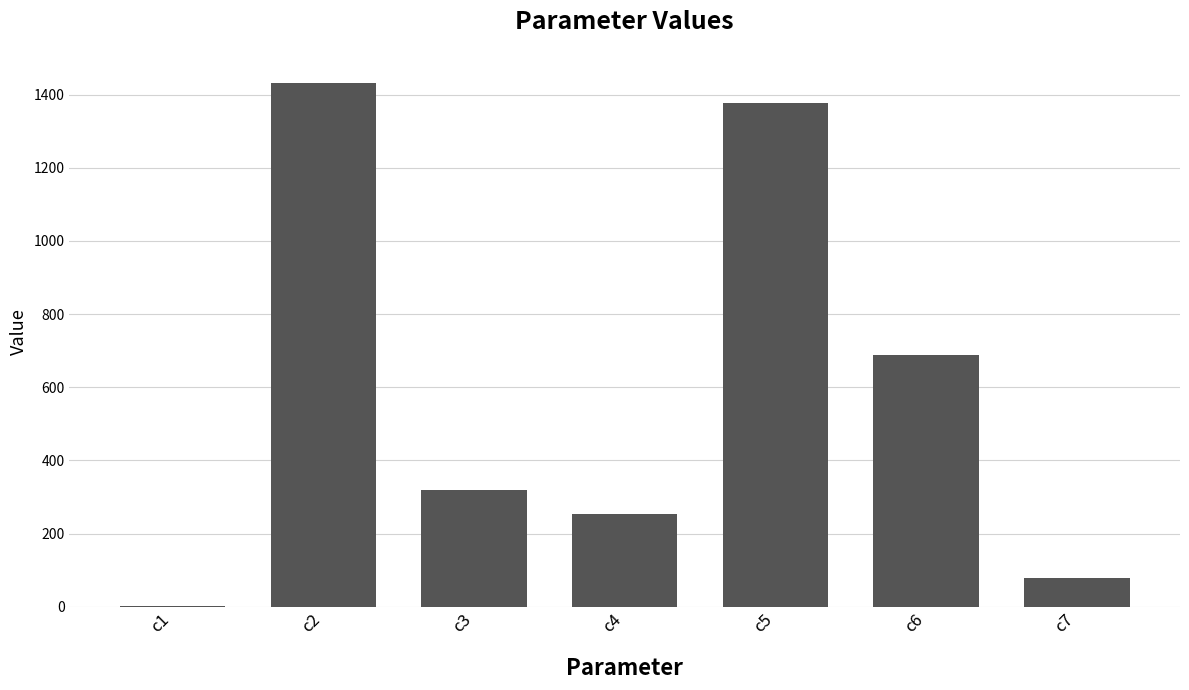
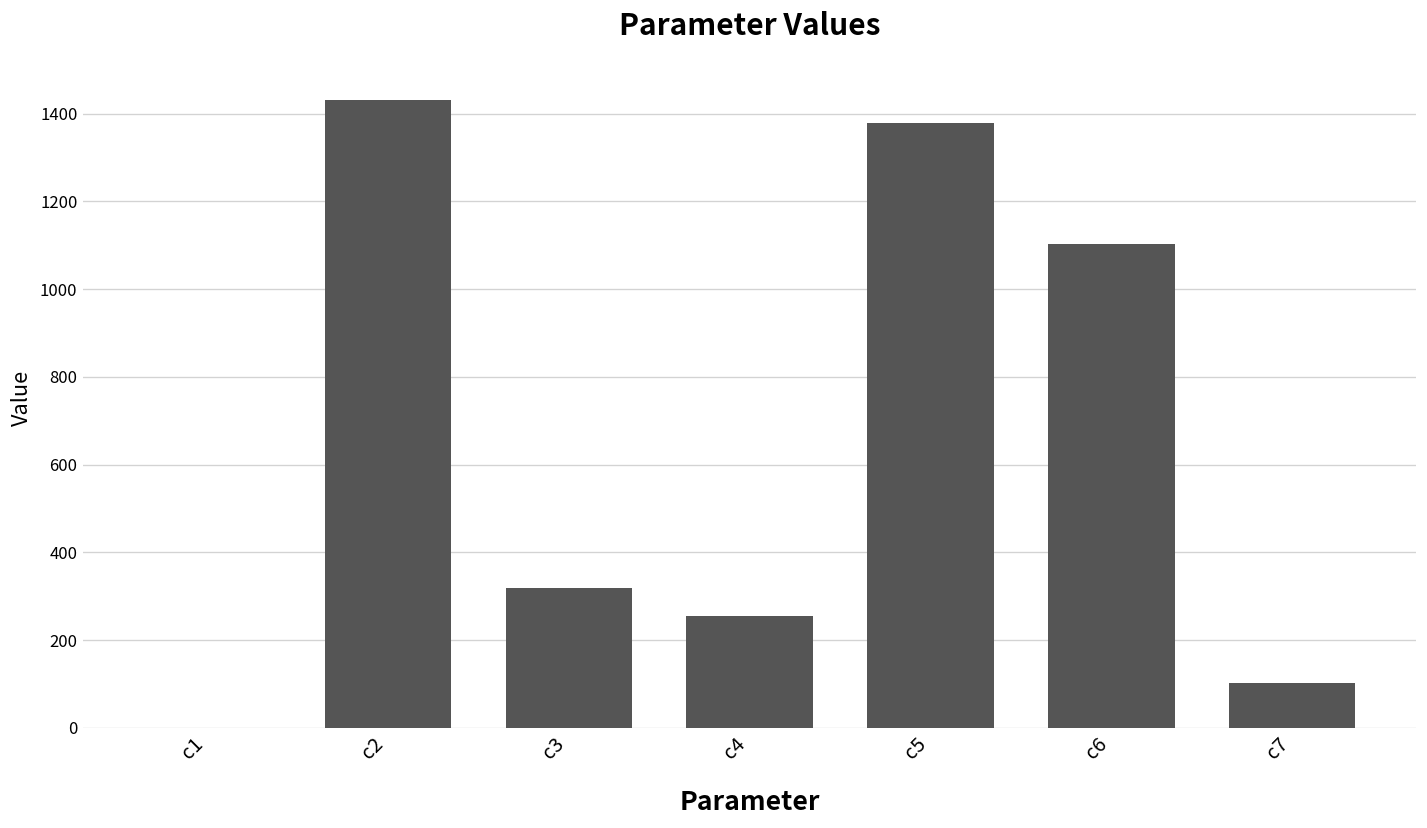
c6: 690 -> 1100
c7: 80 -> 100
